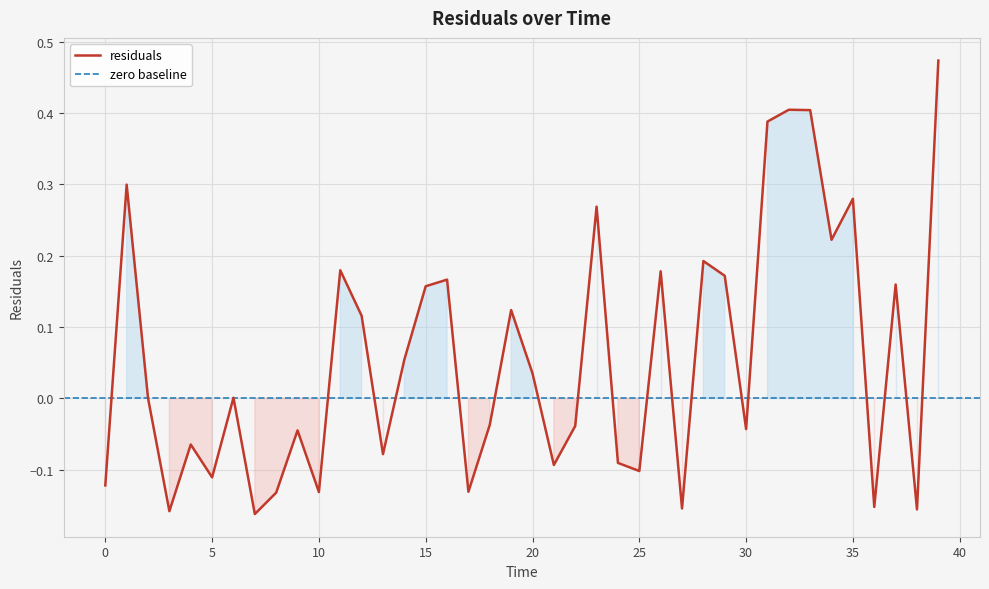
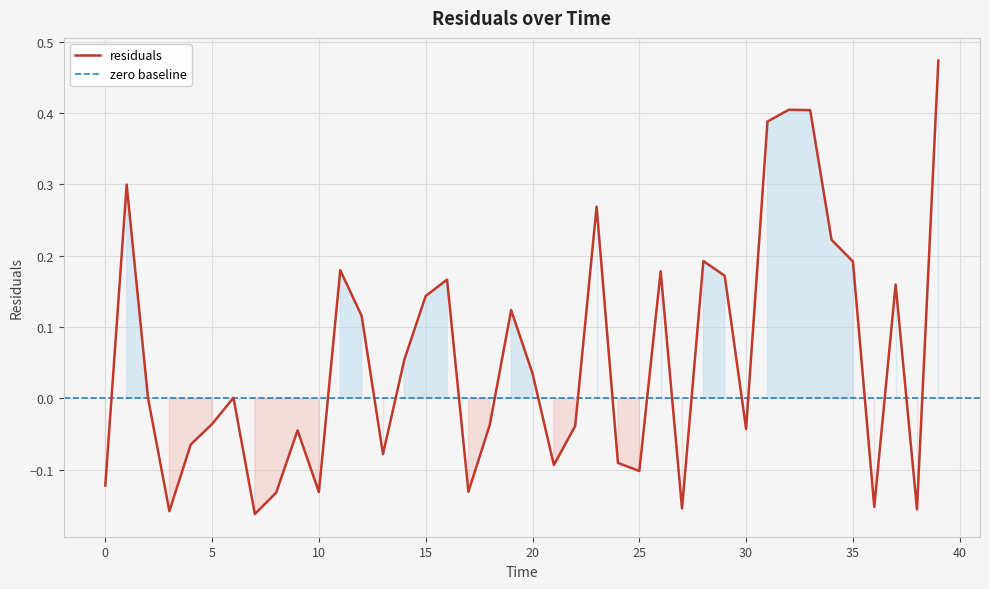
5: -0.11 -> -0.04
15: 0.16 -> 0.14
35: 0.28 -> 0.19
